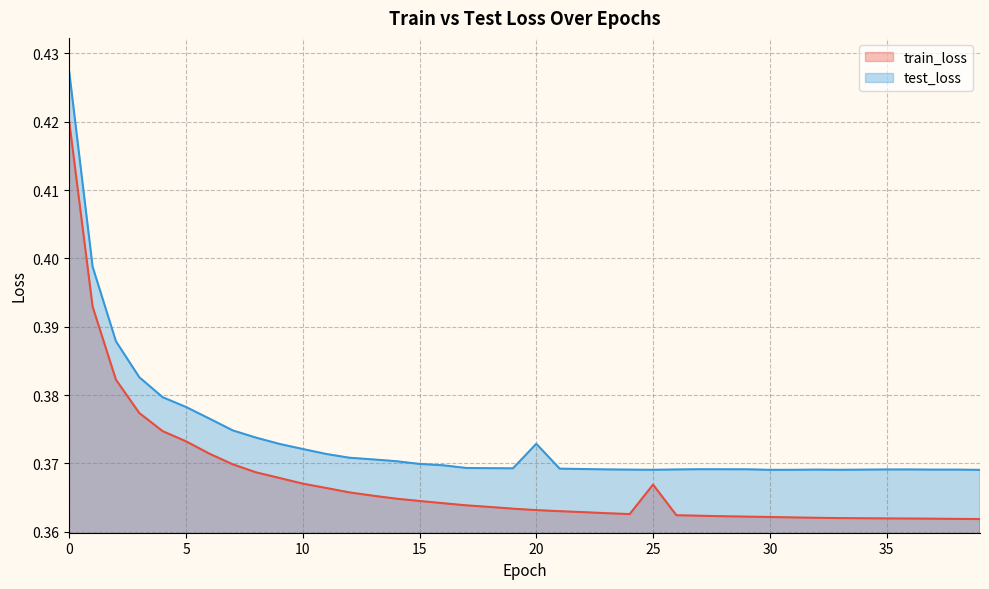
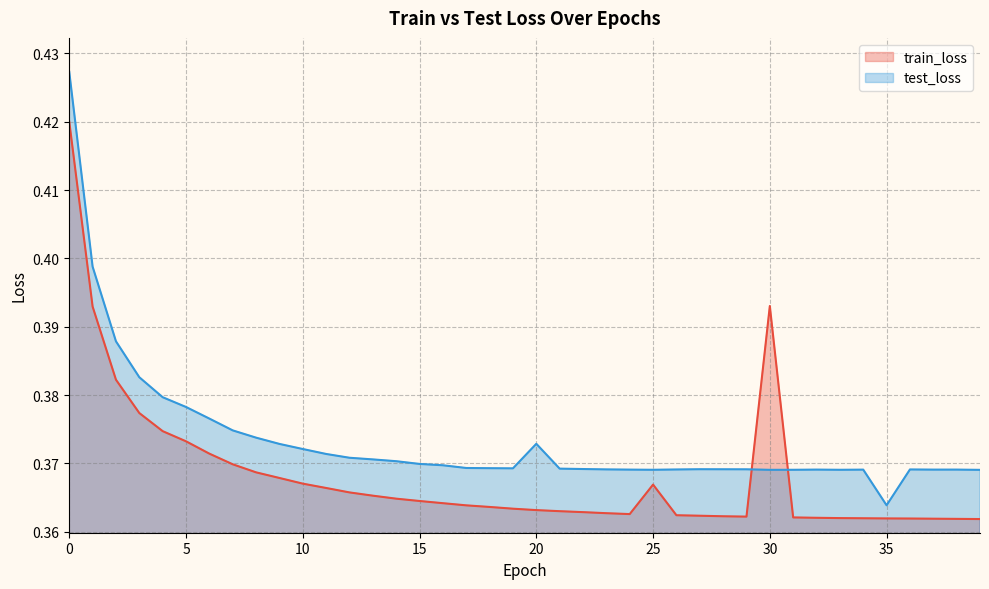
train_loss, 30: 0.362 -> 0.393
test_loss, 35: 0.369 -> 0.364
